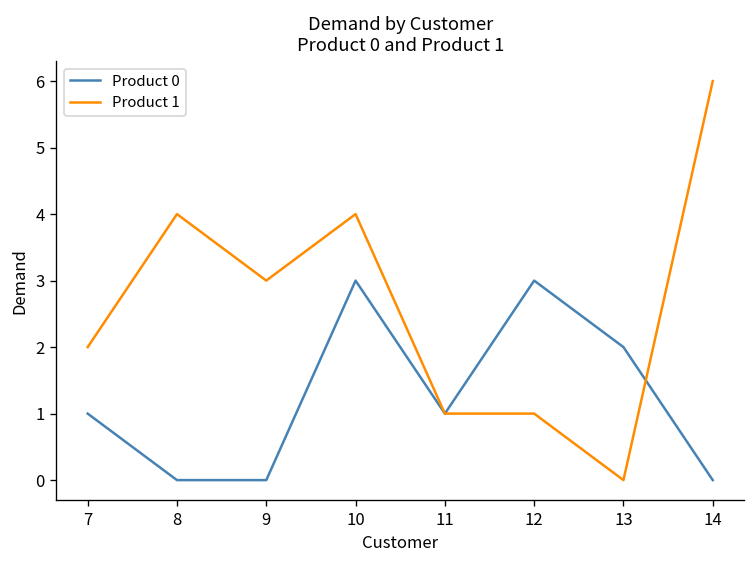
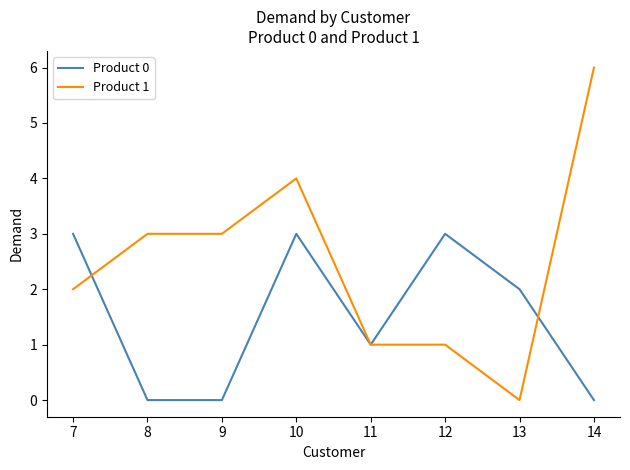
Product 0, 7: 1 -> 3
Product 1, 8: 4 -> 3
